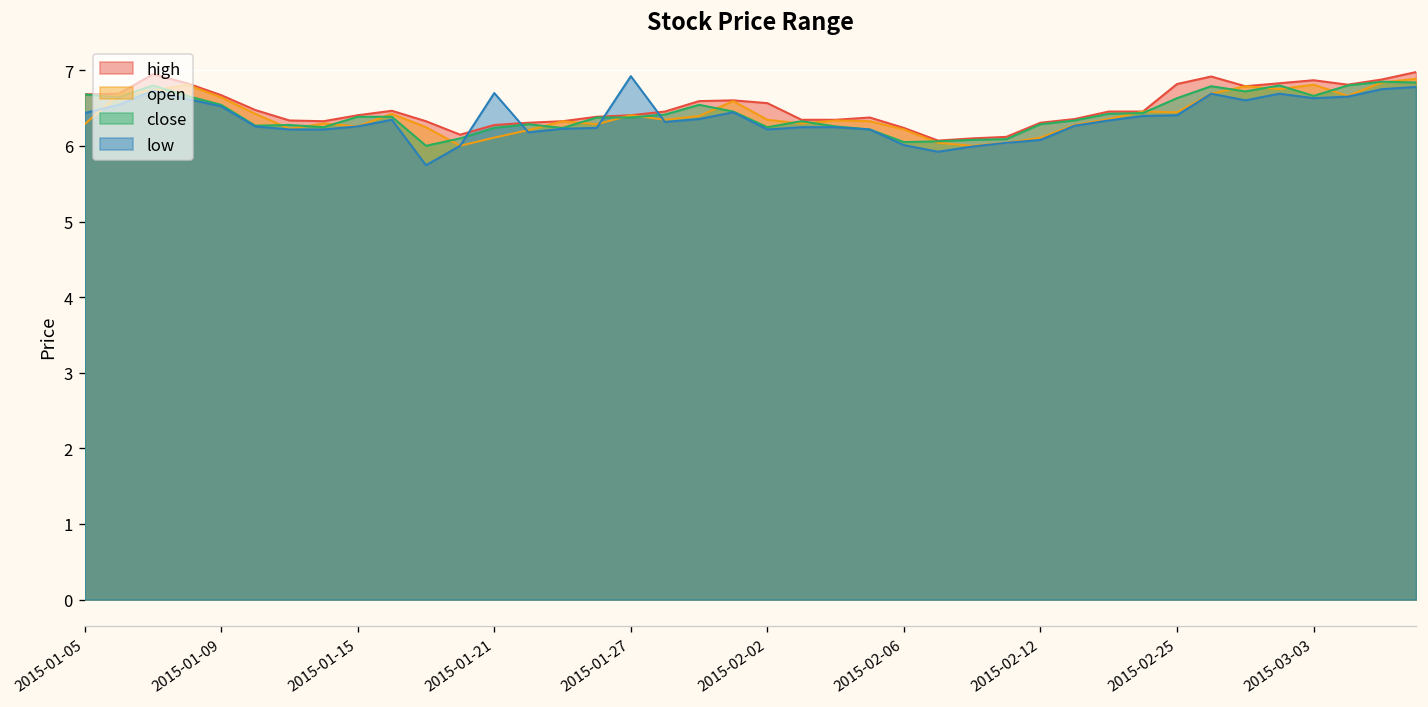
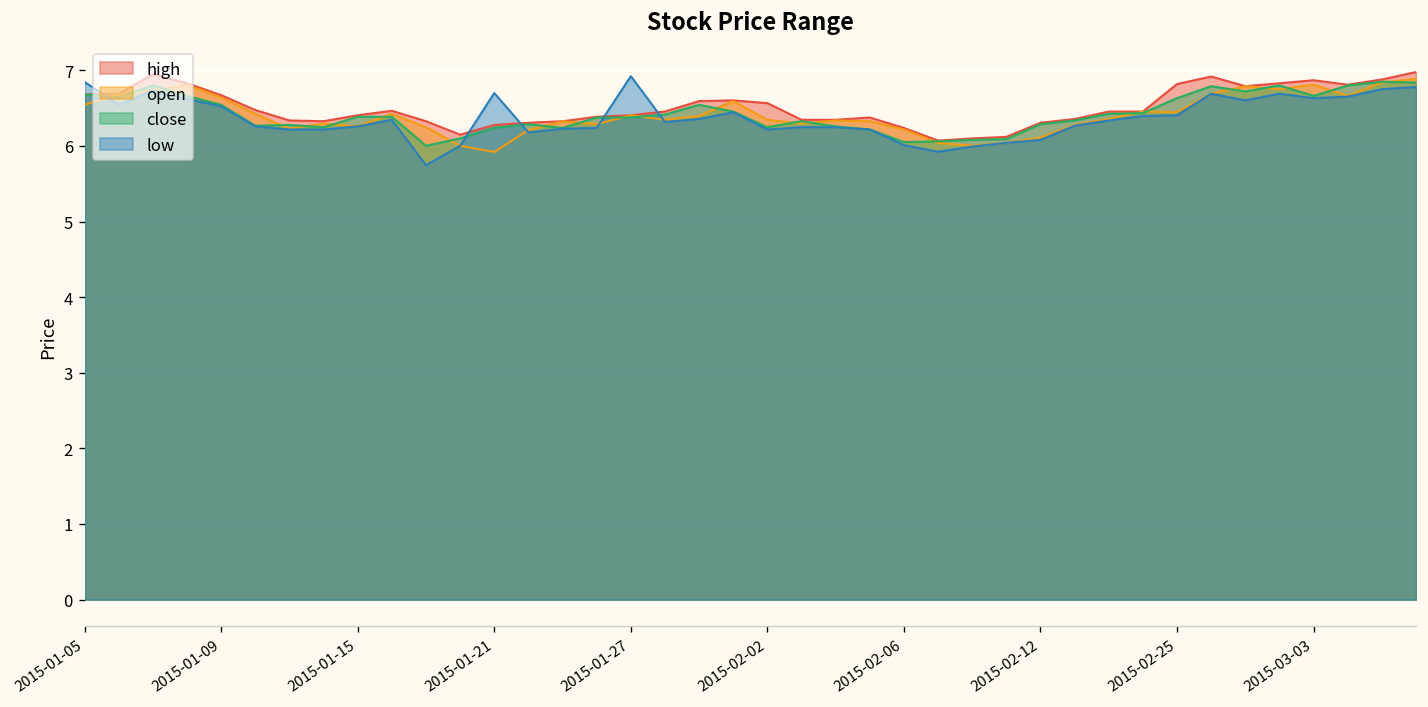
open, 2015-01-05: 6.3 -> 6.5
low, 2015-01-05: 6.4 -> 6.8
open, 2015-01-21: 6.1 -> 5.9
